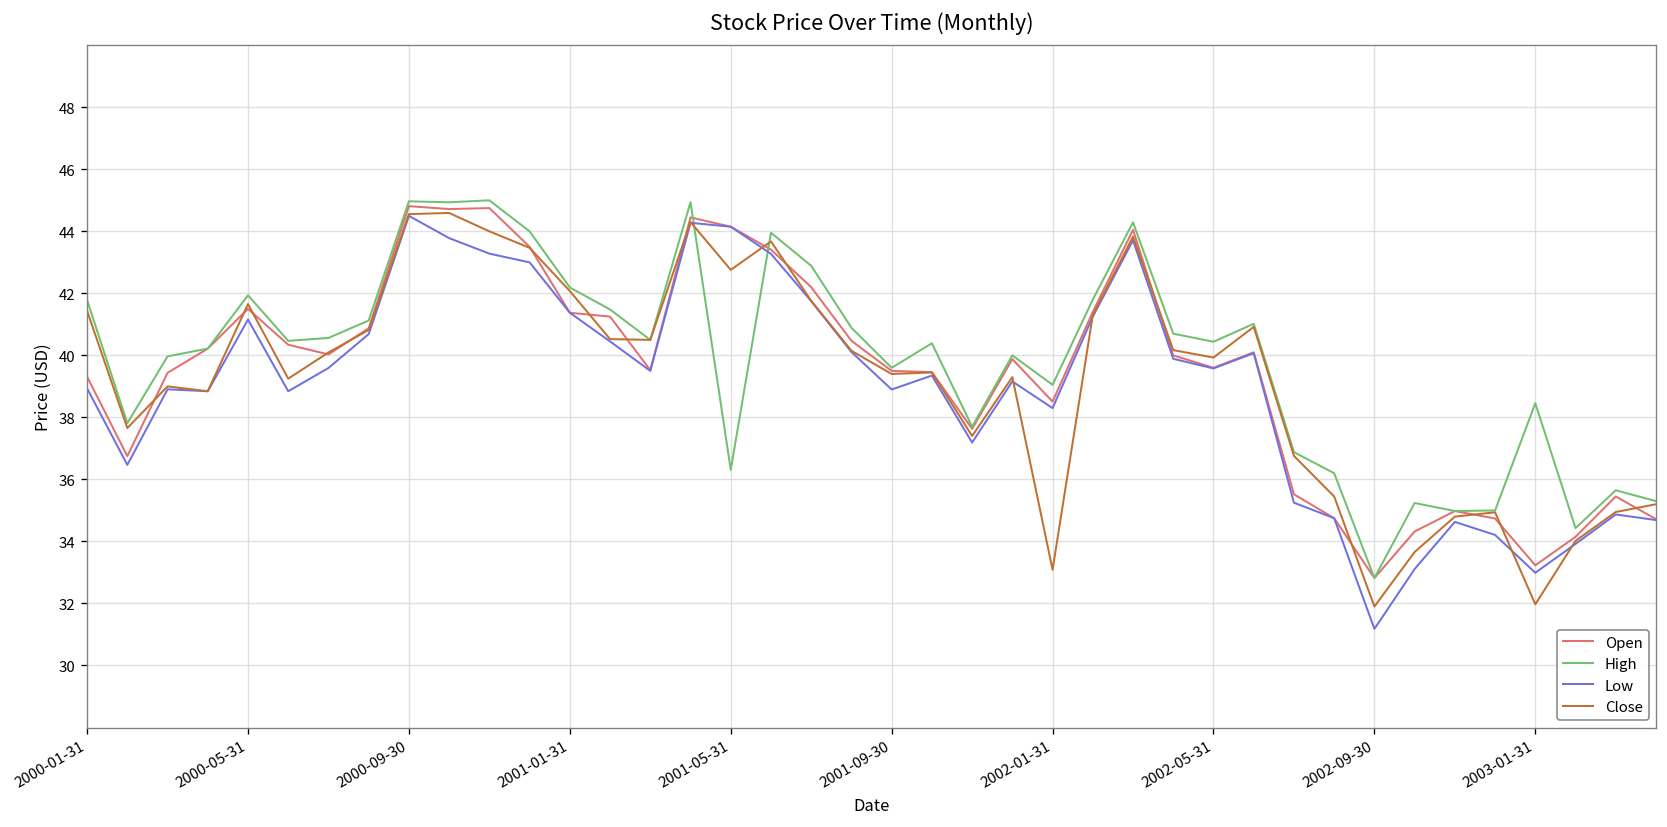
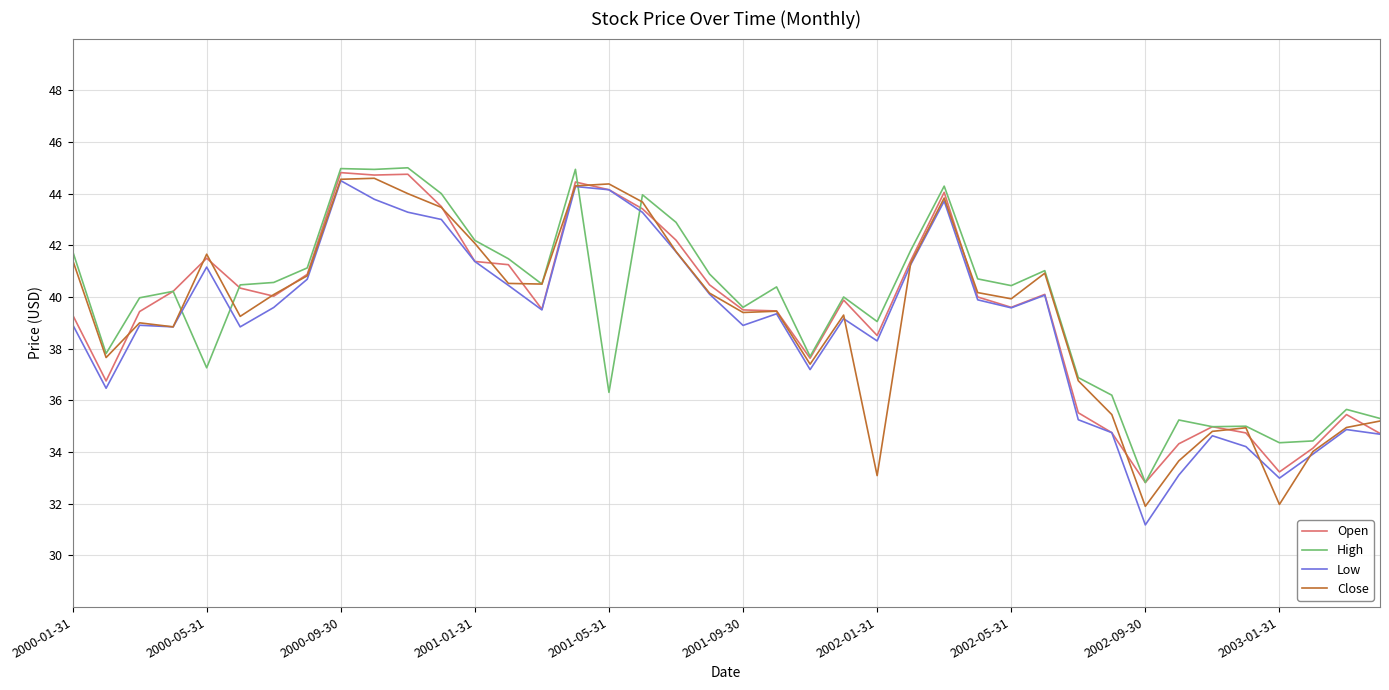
High, 2000-05-31: 41.9 -> 37.3
Close, 2001-05-31: 42.8 -> 44.4
High, 2003-01-31: 38.5 -> 34.4
